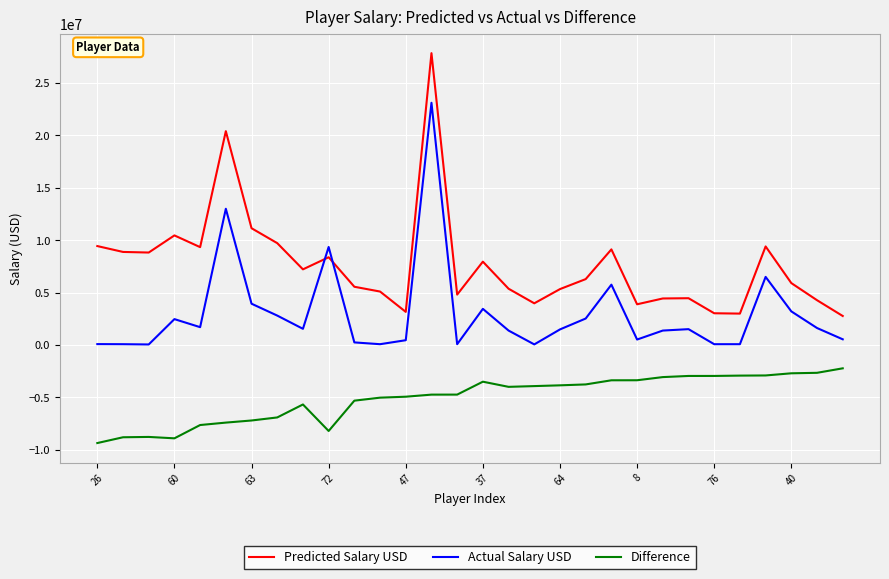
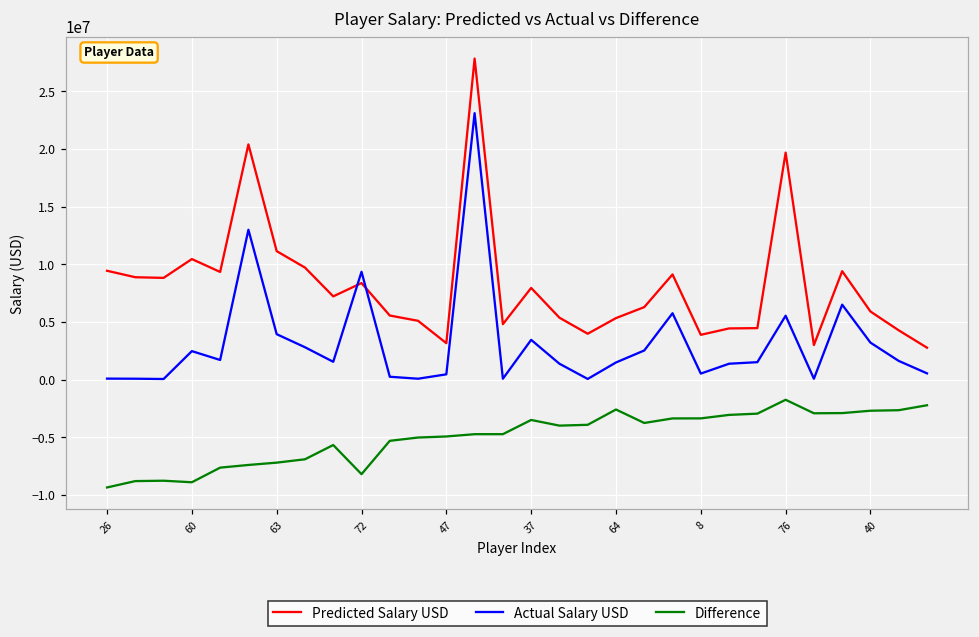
Difference, 64: -3800000 -> -2600000
Predicted Salary USD, 76: 3000000 -> 19700000
Actual Salary USD, 76: 100000 -> 5500000
Difference, 76: -3000000 -> -1700000
